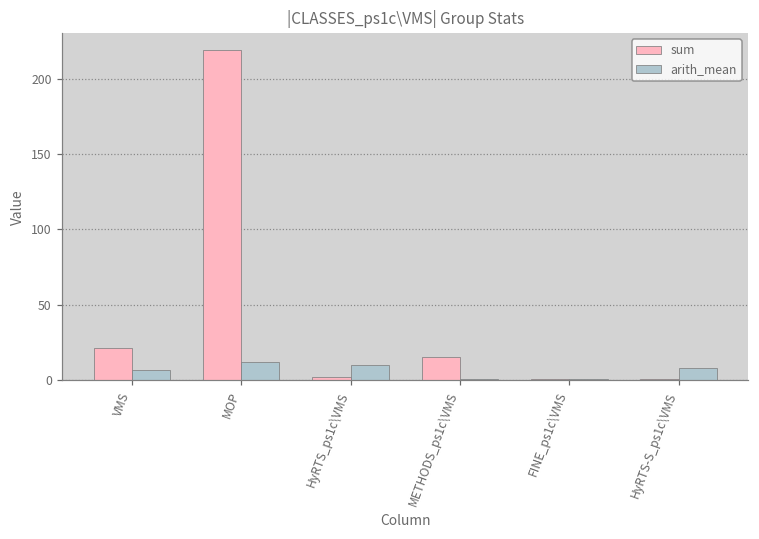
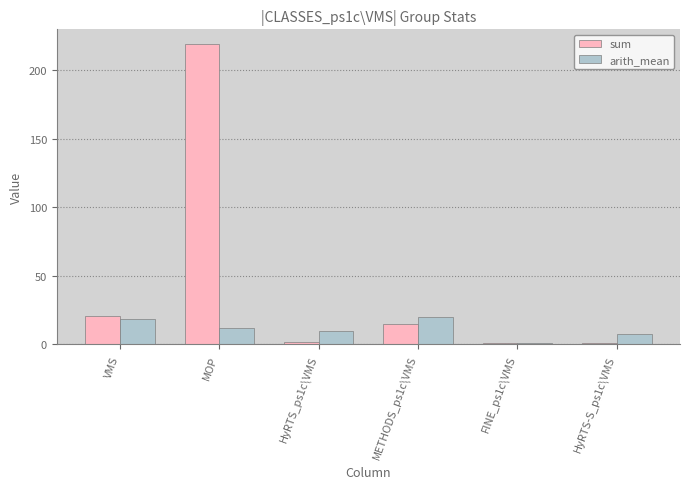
arith_mean, VMS: 7 -> 18
arith_mean, METHODS_ps1c\VMS: 1 -> 20
